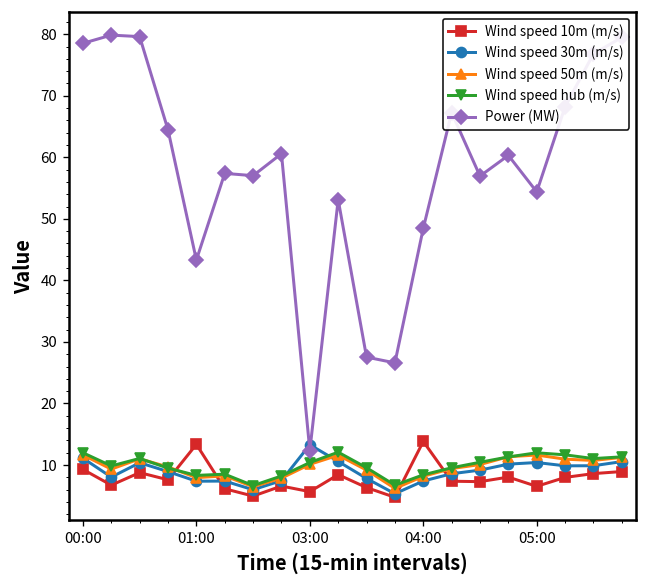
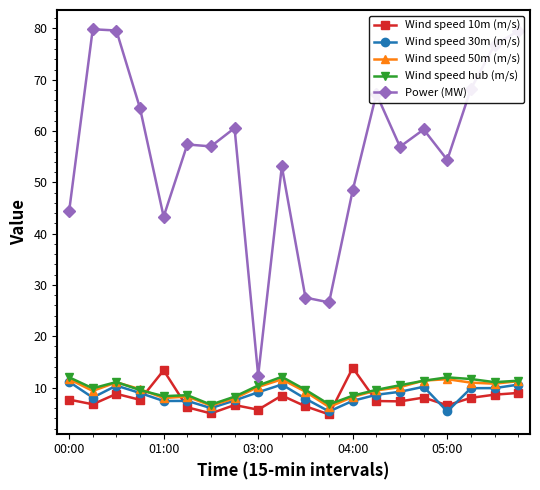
Wind speed 10m (m/s), 00:00: 9 -> 8
Power (MW), 00:00: 79 -> 44
Wind speed 30m (m/s), 03:00: 13 -> 9
Wind speed 30m (m/s), 05:00: 10 -> 5
